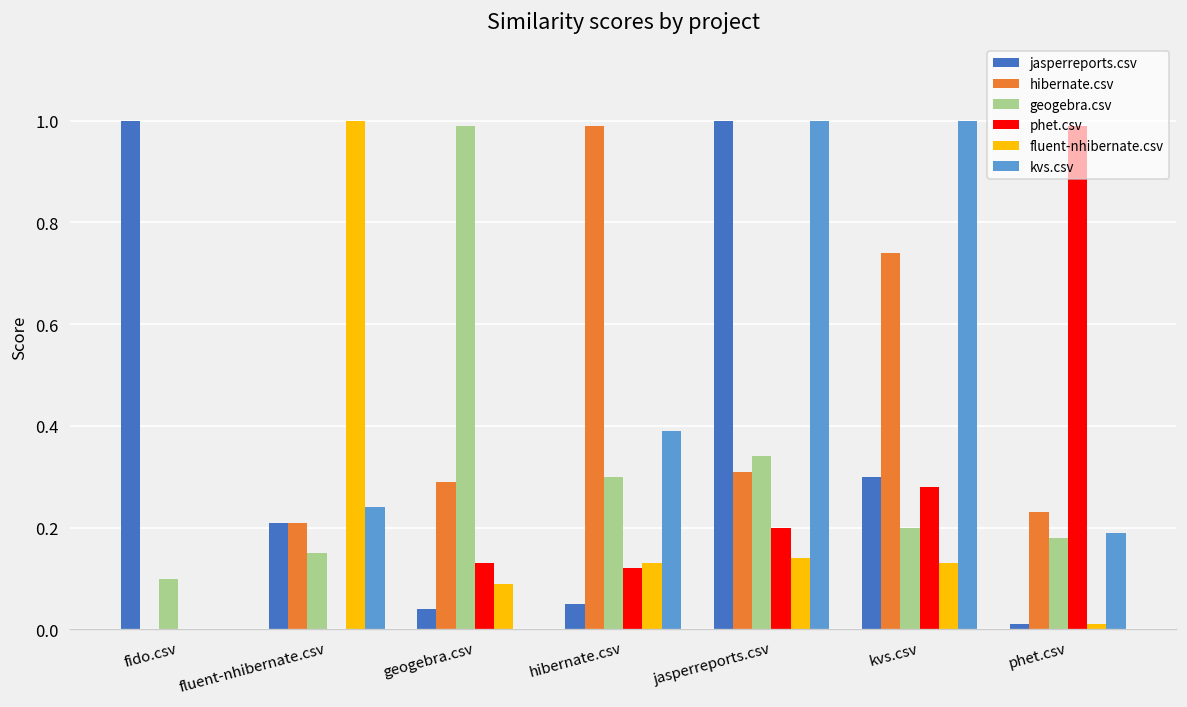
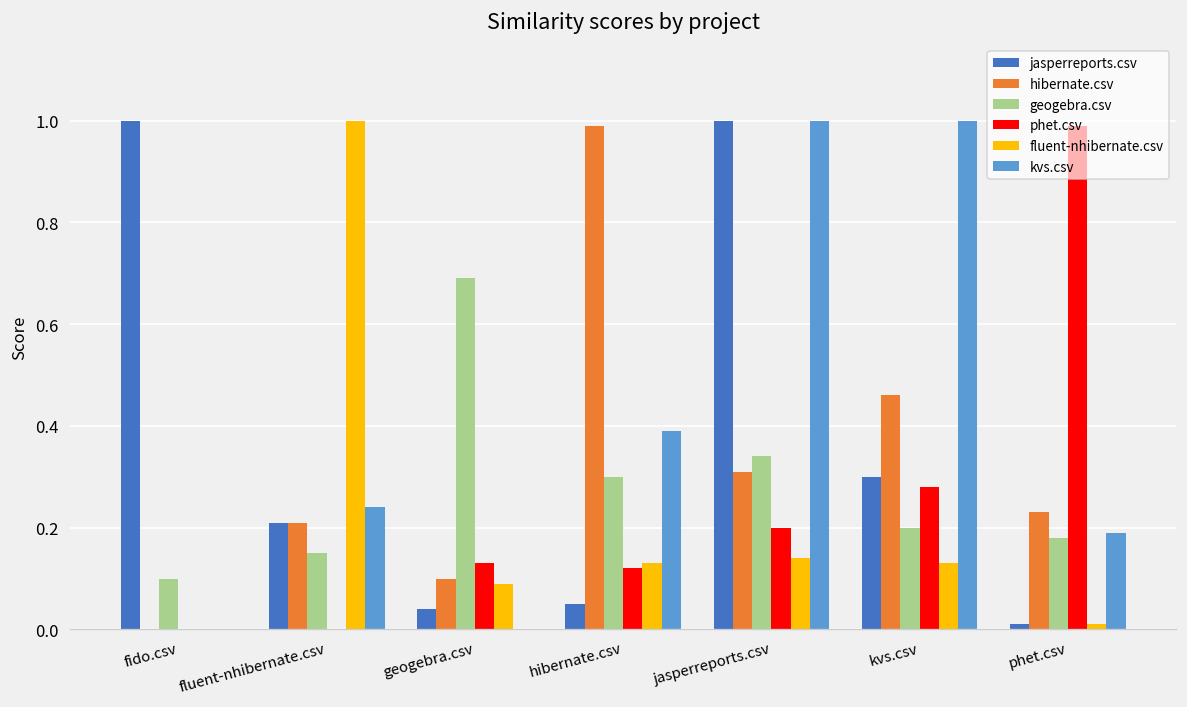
hibernate.csv, geogebra.csv: 0.29 -> 0.10
geogebra.csv, geogebra.csv: 0.99 -> 0.69
hibernate.csv, kvs.csv: 0.74 -> 0.46
